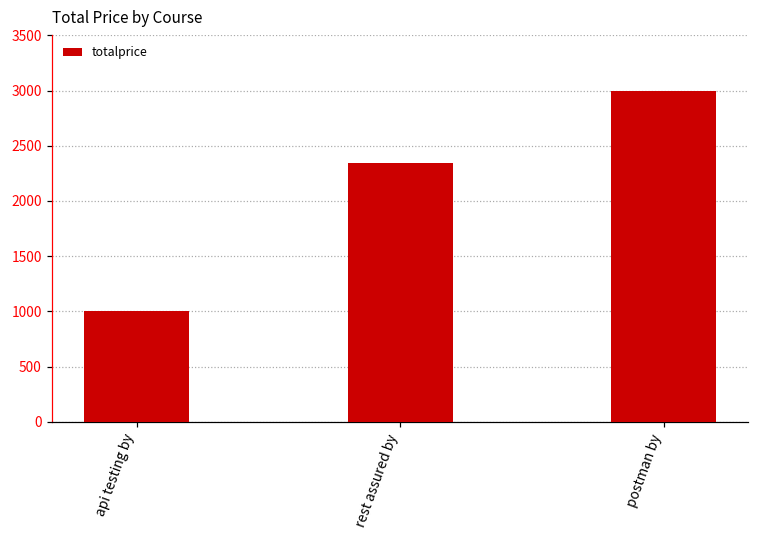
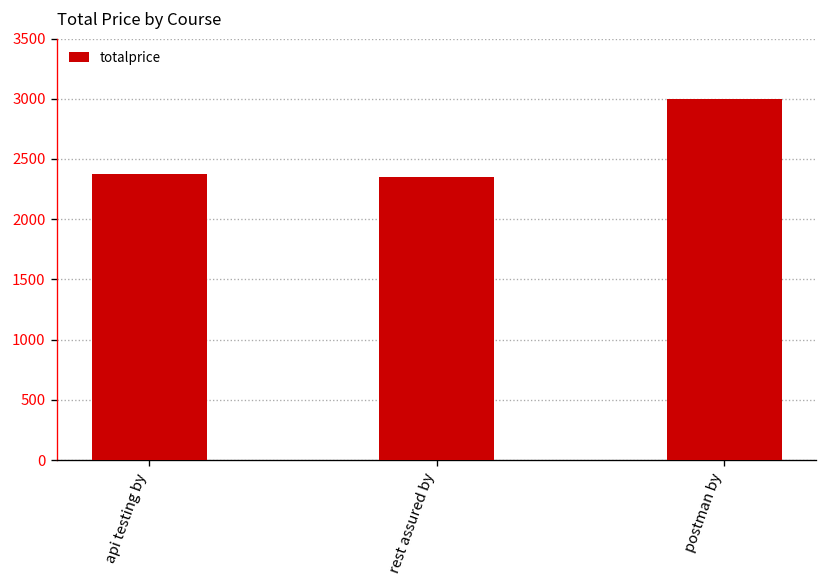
api testing by: 1000 -> 2370
